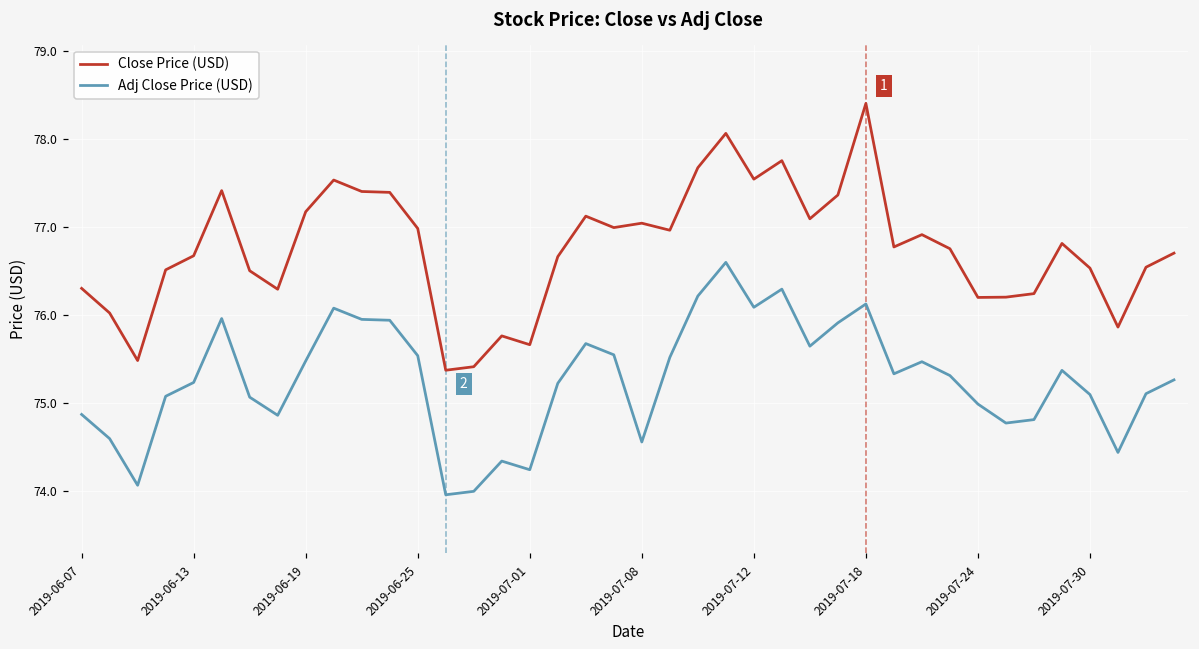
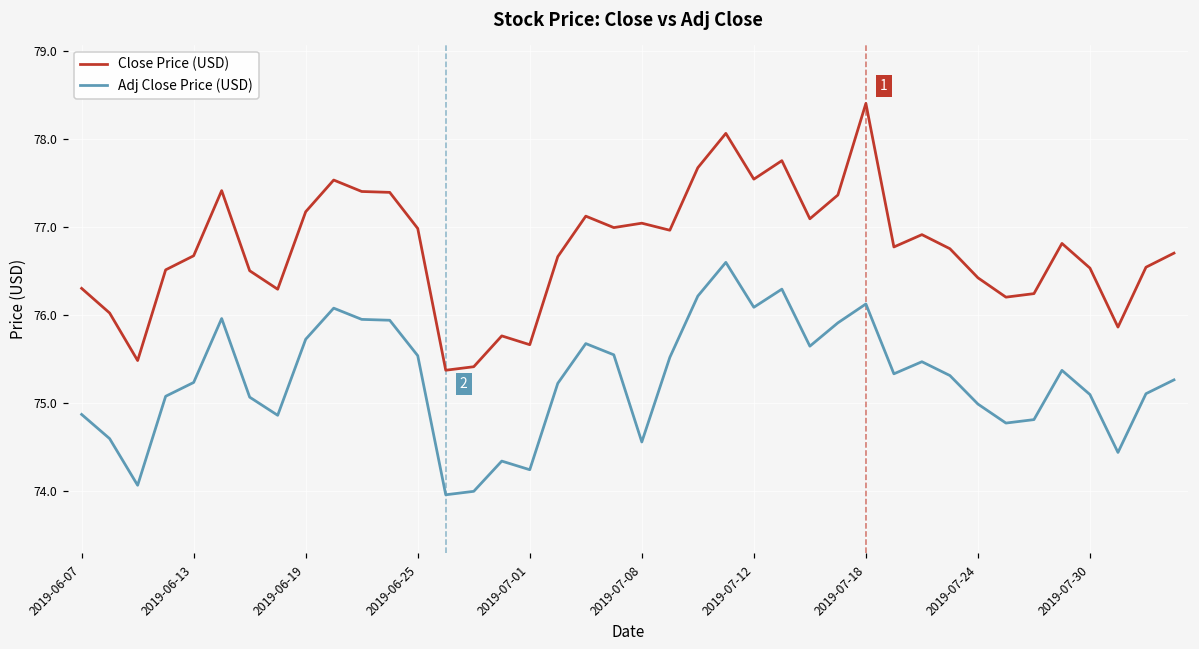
Adj Close Price (USD), 2019-06-19: 75.5 -> 75.7
Close Price (USD), 2019-07-24: 76.2 -> 76.4
